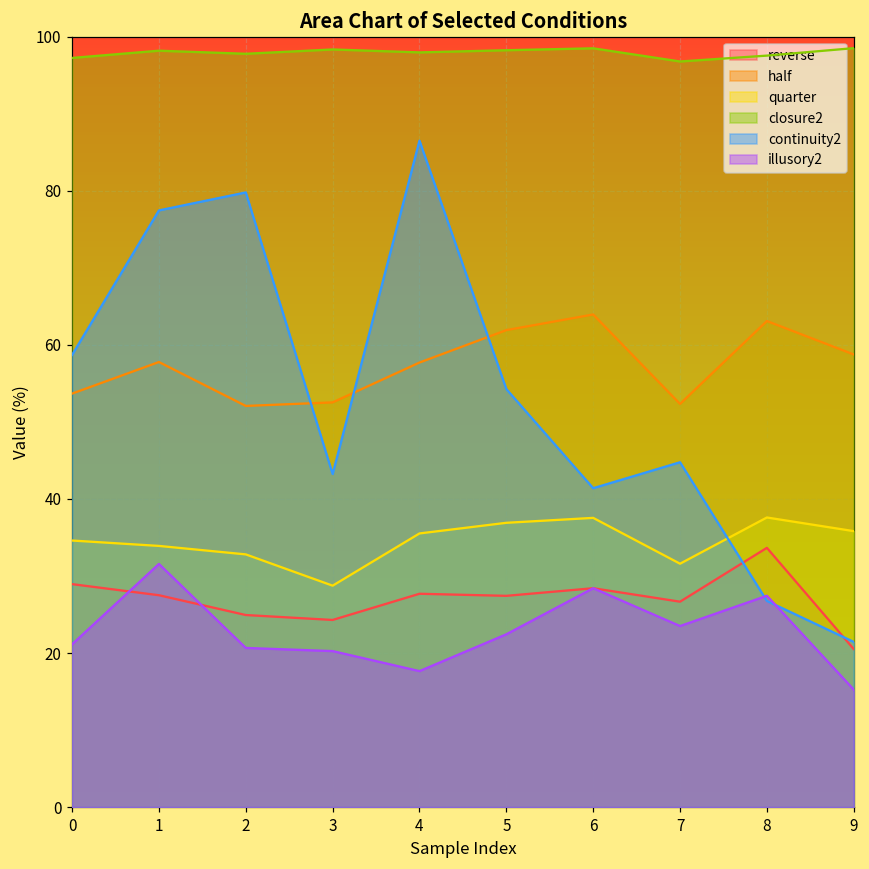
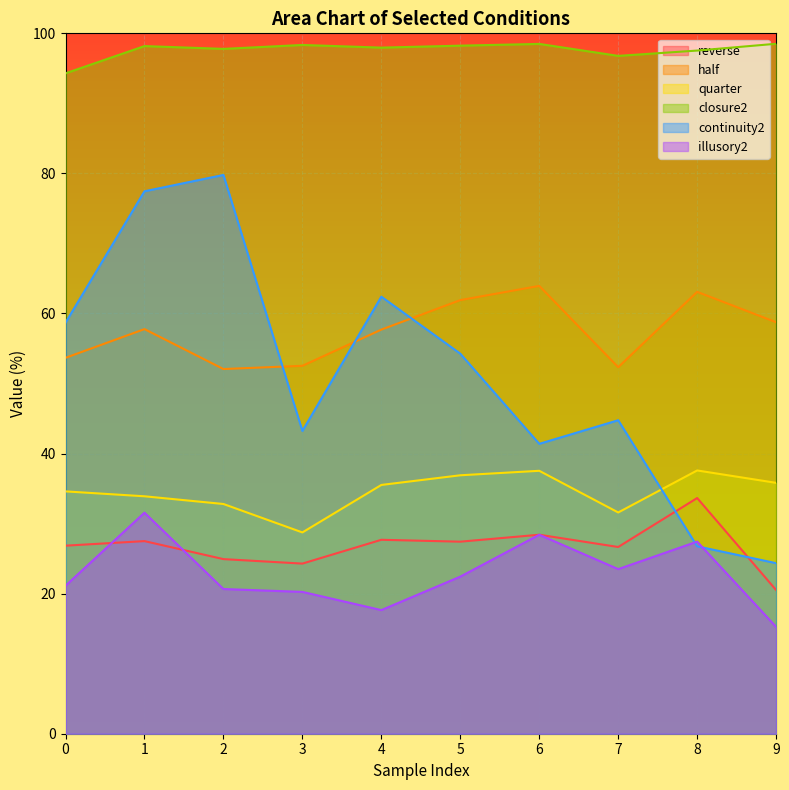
reverse, 0: 29 -> 27
closure2, 0: 97 -> 94
continuity2, 4: 87 -> 62
continuity2, 9: 21 -> 24
